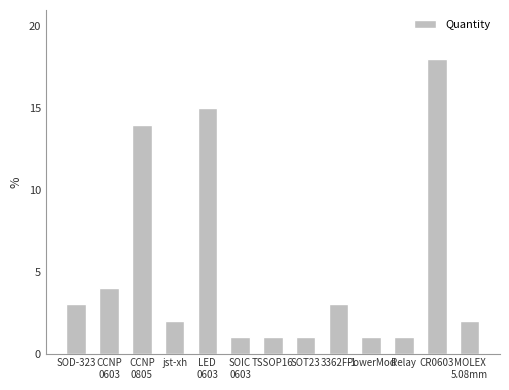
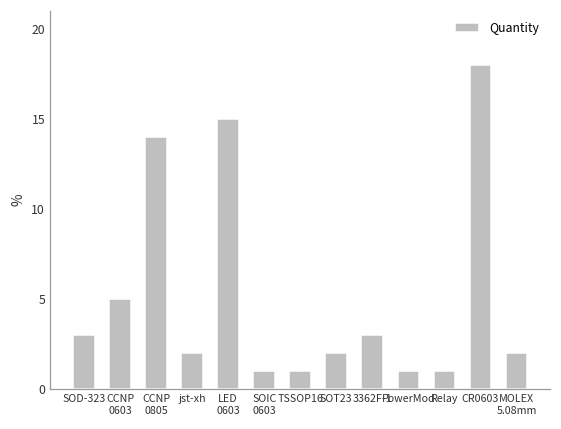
CCNP 0603: 4 -> 5
SOT23: 1 -> 2
